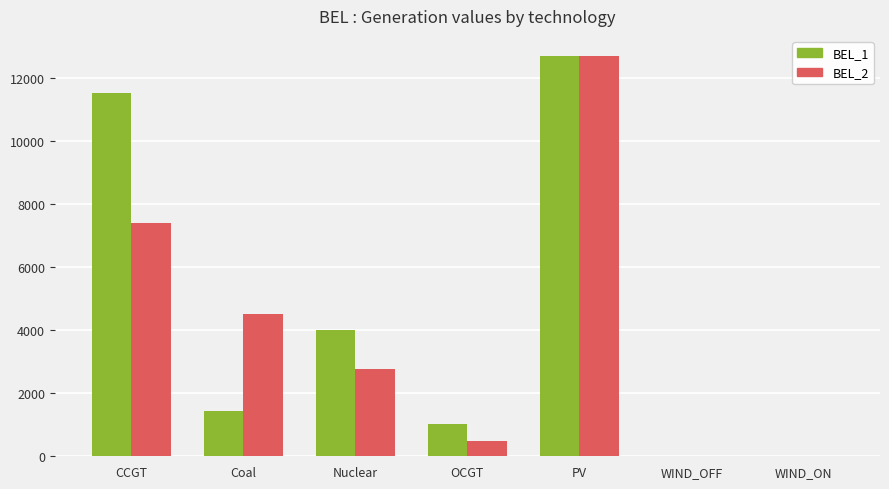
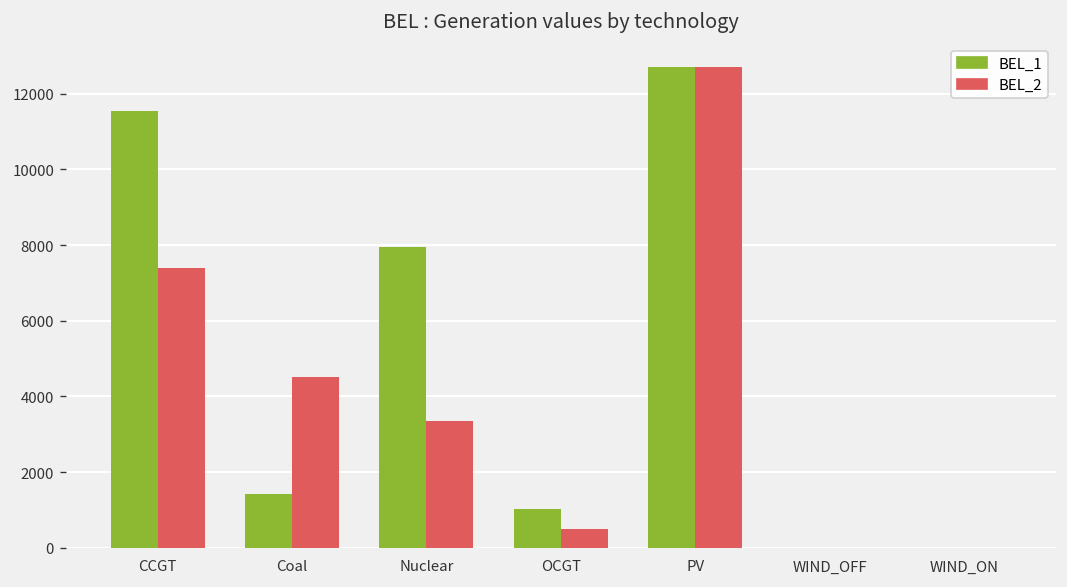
BEL_1, Nuclear: 4000 -> 8000
BEL_2, Nuclear: 2800 -> 3400
